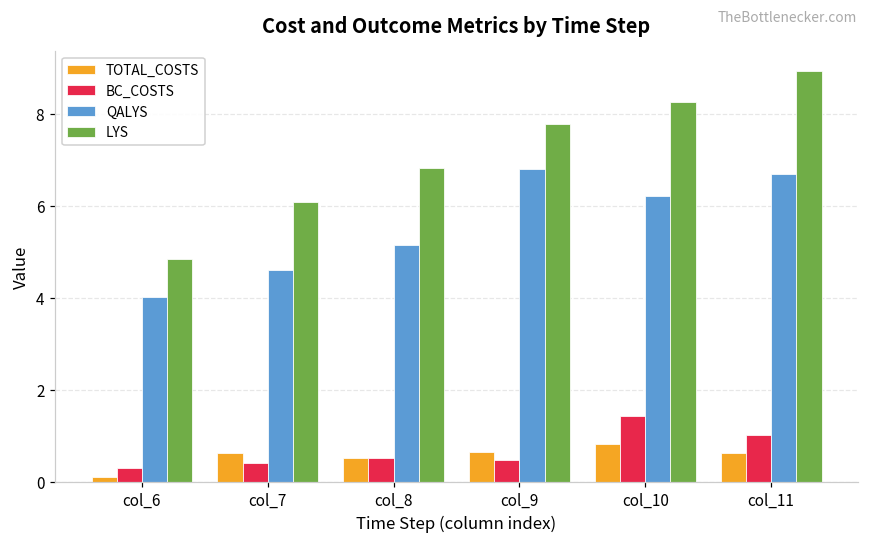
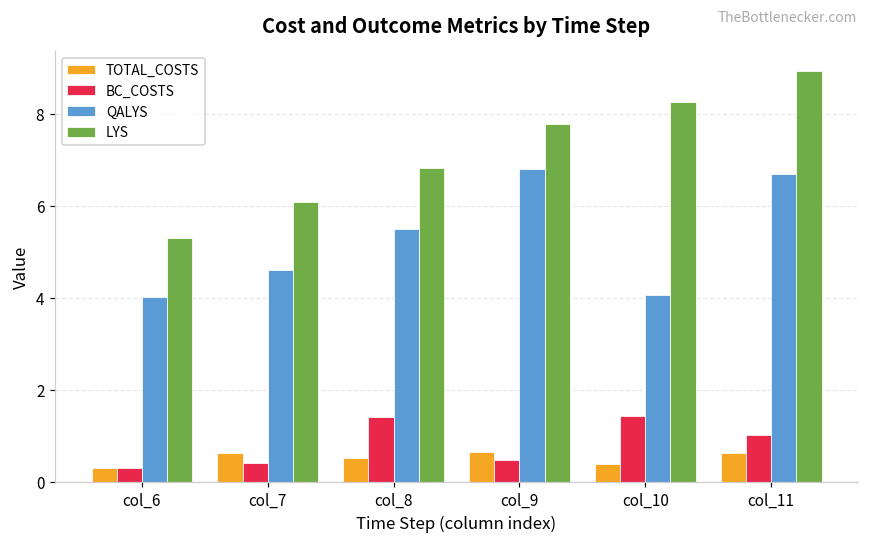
TOTAL_COSTS, col_6: 0.1 -> 0.3
LYS, col_6: 4.9 -> 5.3
BC_COSTS, col_8: 0.5 -> 1.4
QALYS, col_8: 5.2 -> 5.5
TOTAL_COSTS, col_10: 0.8 -> 0.4
QALYS, col_10: 6.2 -> 4.1
